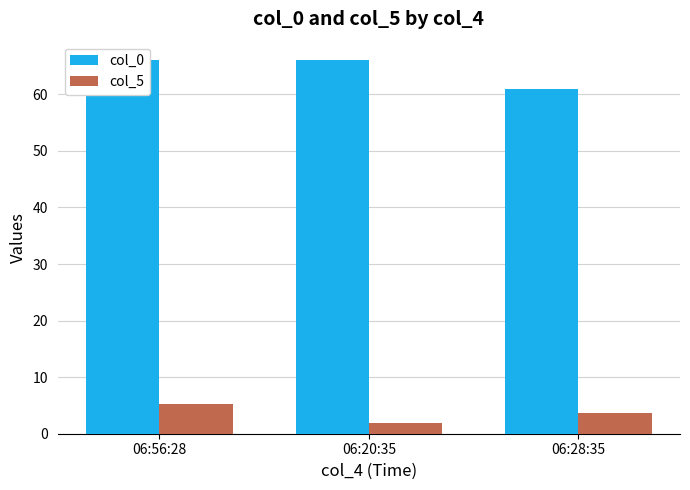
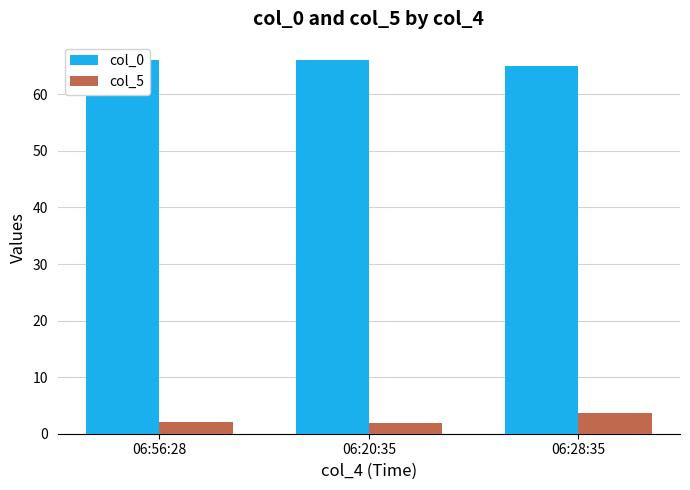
col_5, 06:56:28: 5 -> 2
col_0, 06:28:35: 61 -> 65
